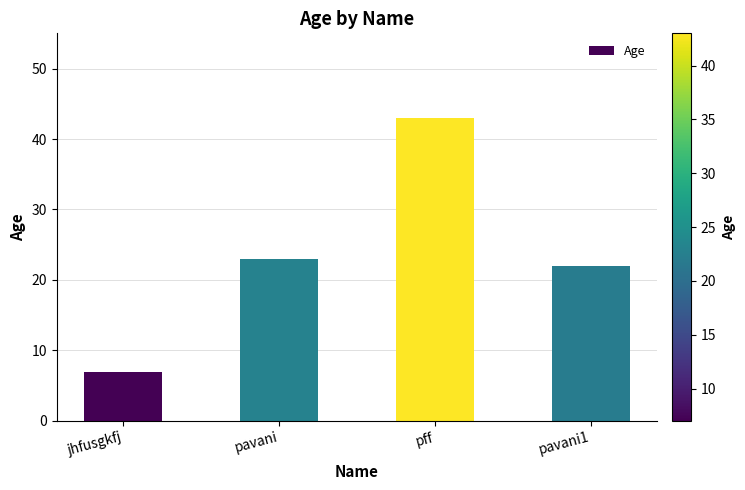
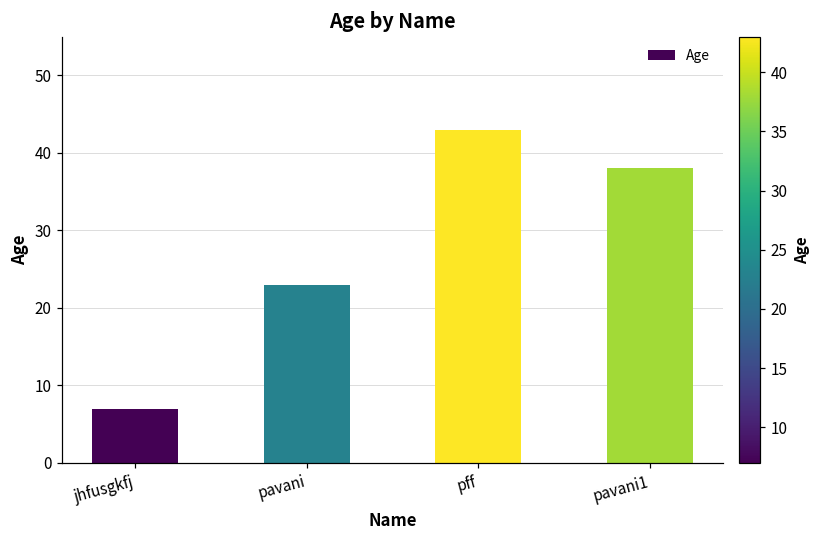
pavani1: 22 -> 38
